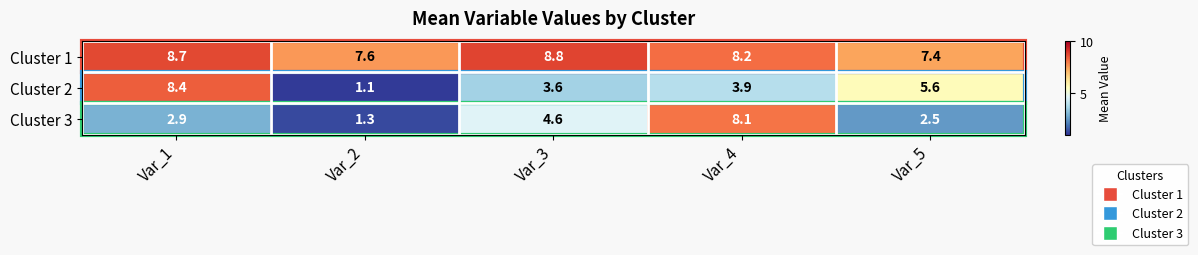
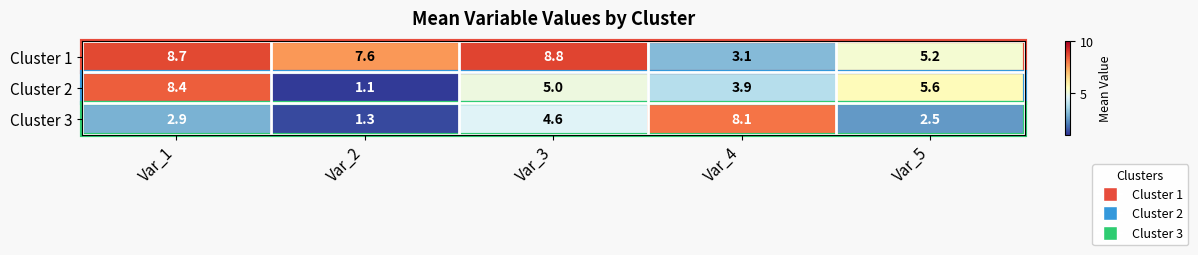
Cluster 1, Var_4: 8.2 -> 3.1
Cluster 1, Var_5: 7.4 -> 5.2
Cluster 2, Var_3: 3.6 -> 5.0
